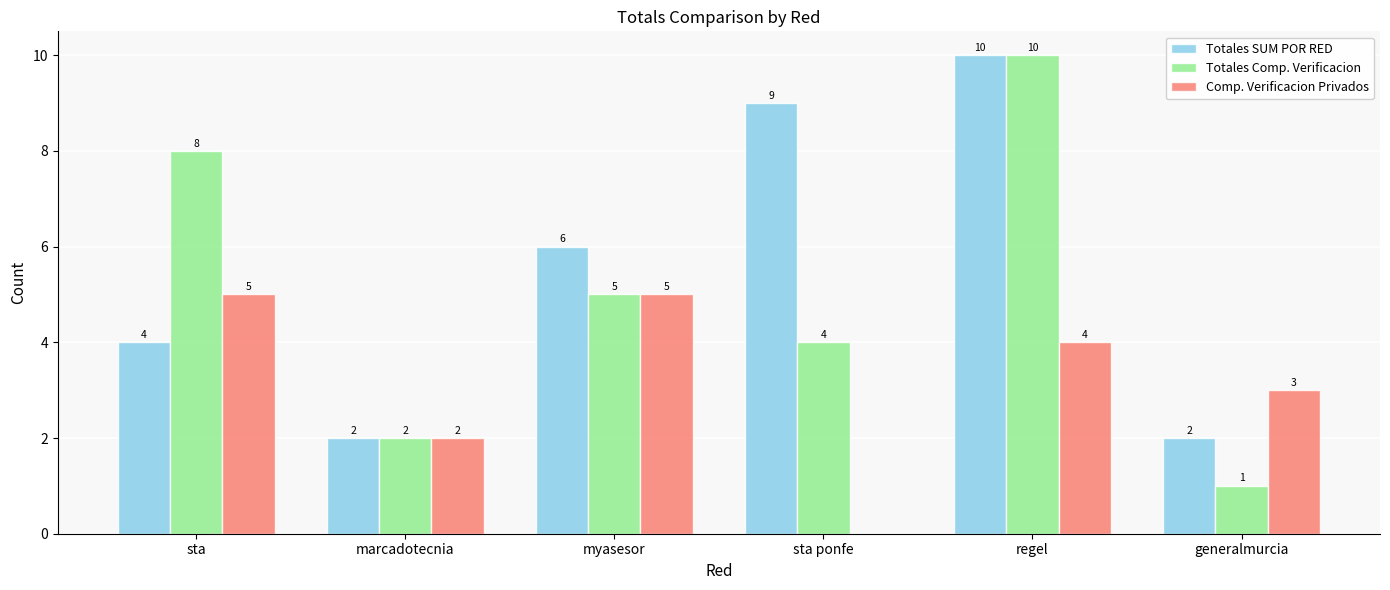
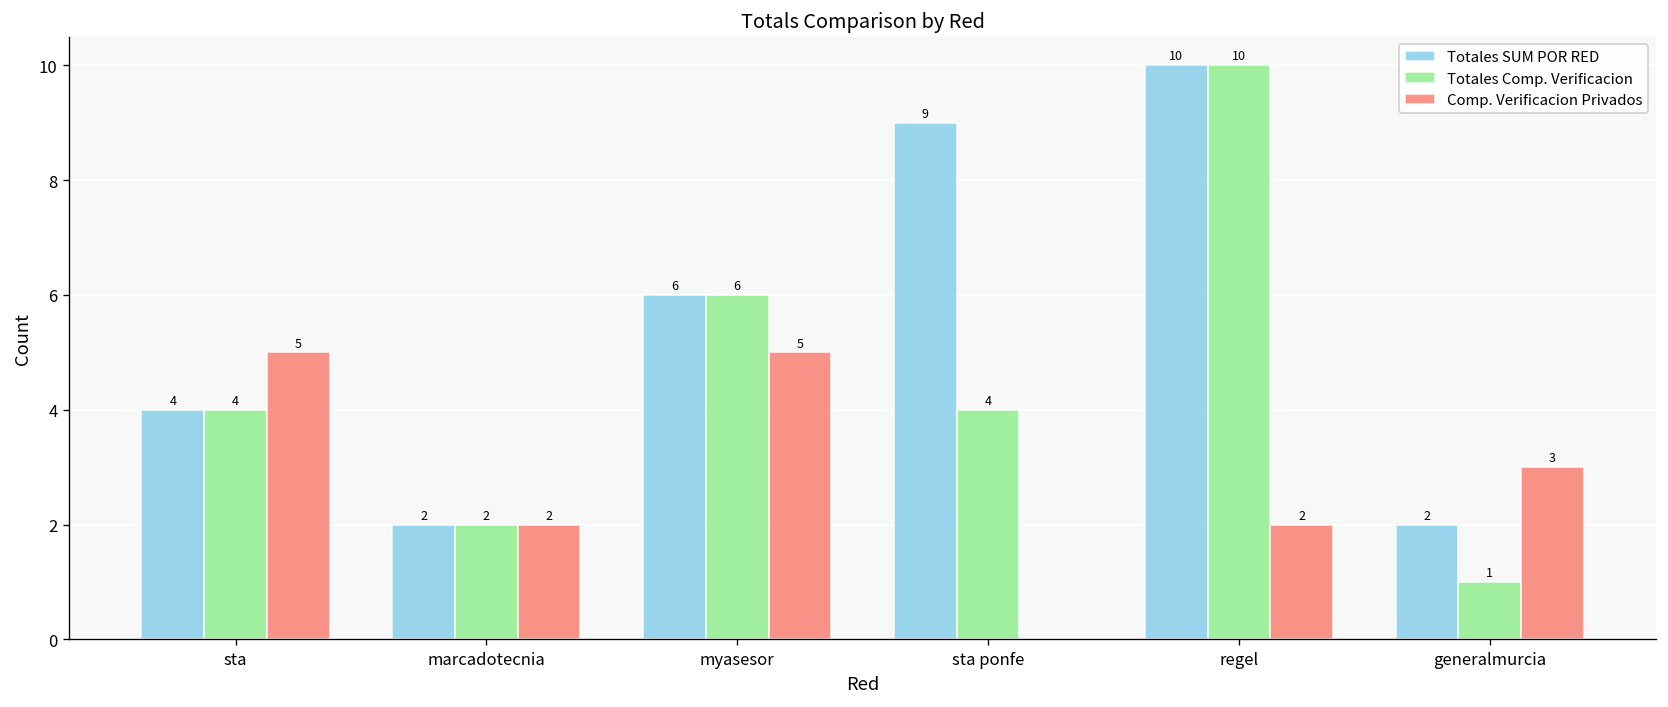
Totales Comp. Verificacion, sta: 8 -> 4
Totales Comp. Verificacion, myasesor: 5 -> 6
Comp. Verificacion Privados, regel: 4 -> 2
